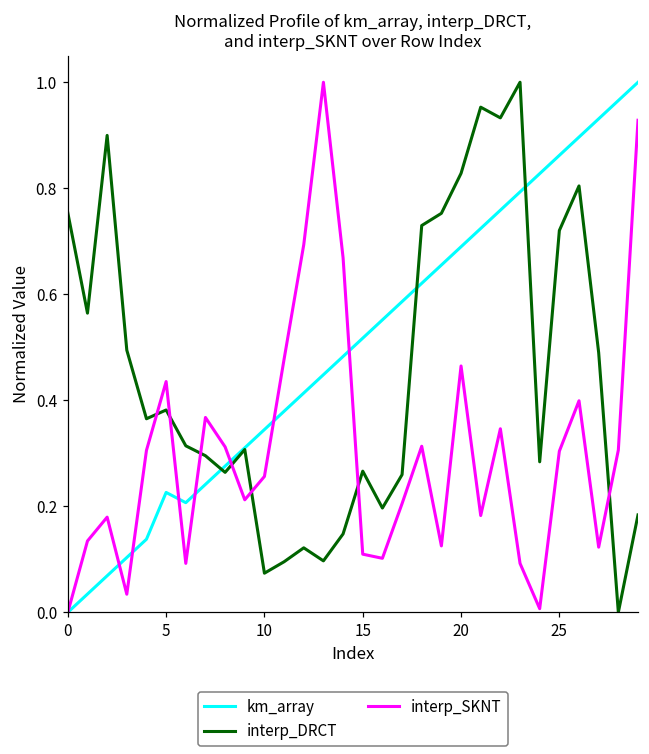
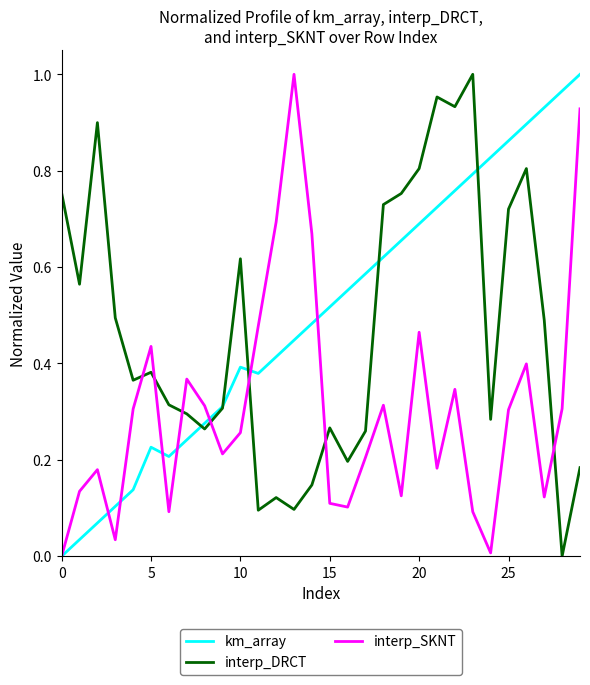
km_array, 10: 0.34 -> 0.39
interp_DRCT, 10: 0.07 -> 0.62
interp_DRCT, 20: 0.83 -> 0.80
